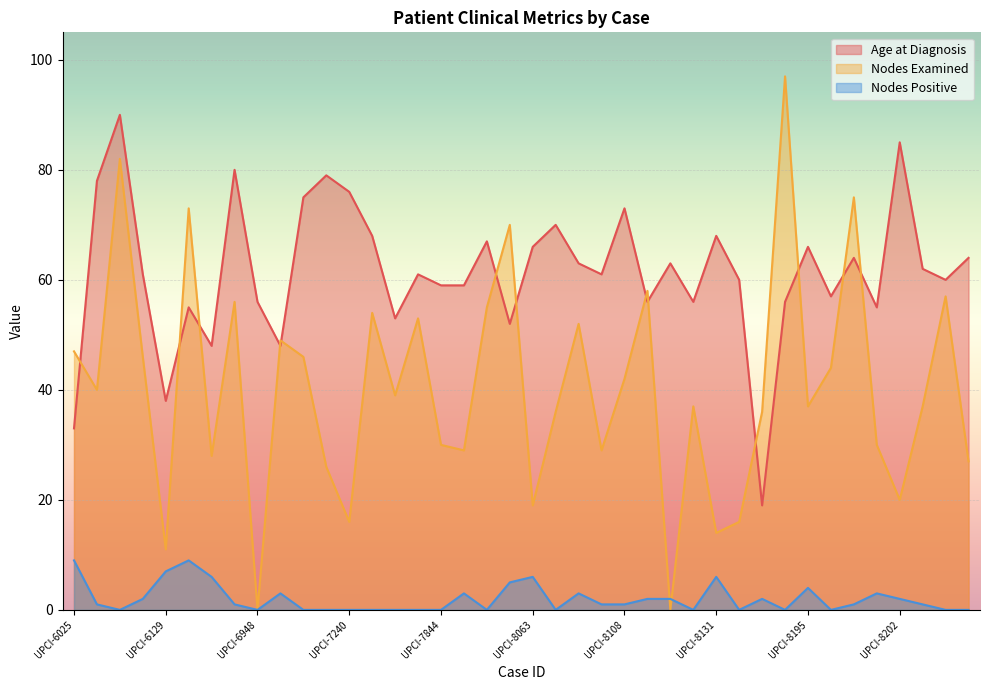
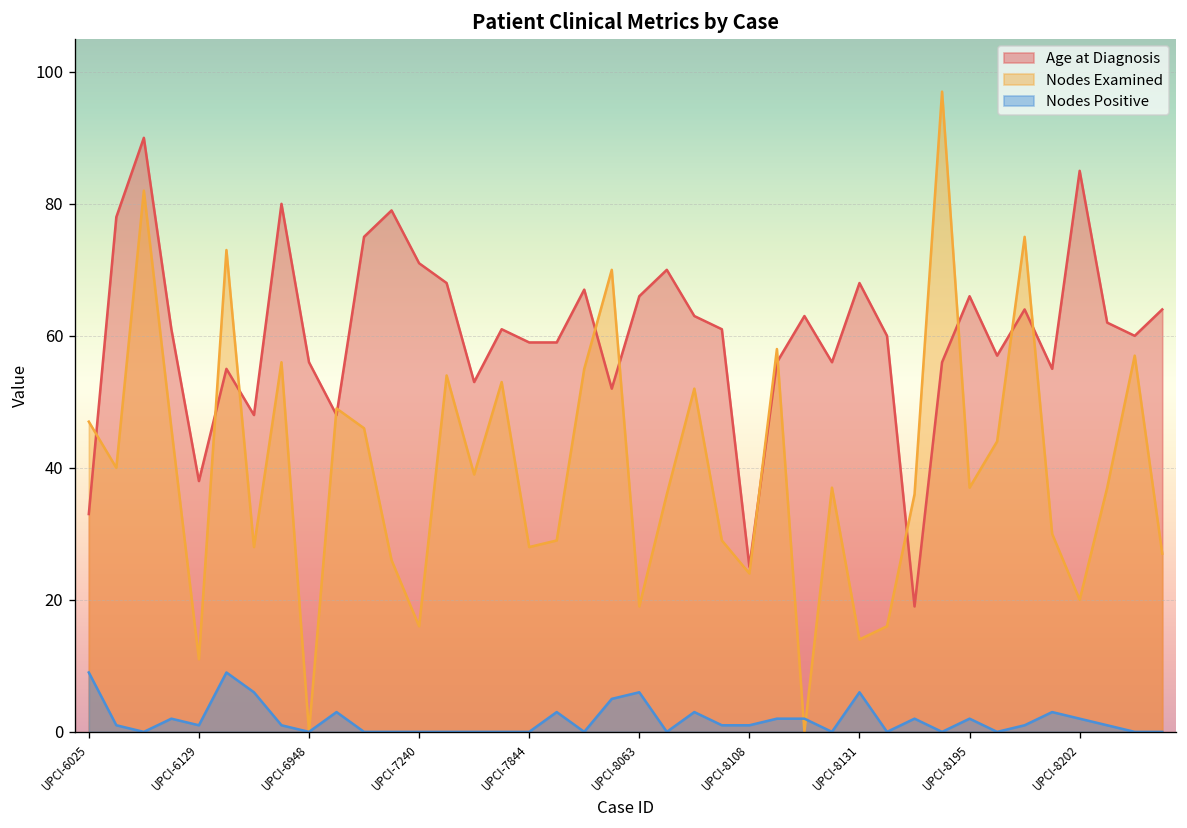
Nodes Positive, UPCI-6129: 7 -> 1
Age at Diagnosis, UPCI-7240: 76 -> 71
Nodes Examined, UPCI-7844: 30 -> 28
Age at Diagnosis, UPCI-8108: 73 -> 25
Nodes Examined, UPCI-8108: 42 -> 24
Nodes Positive, UPCI-8195: 4 -> 2
